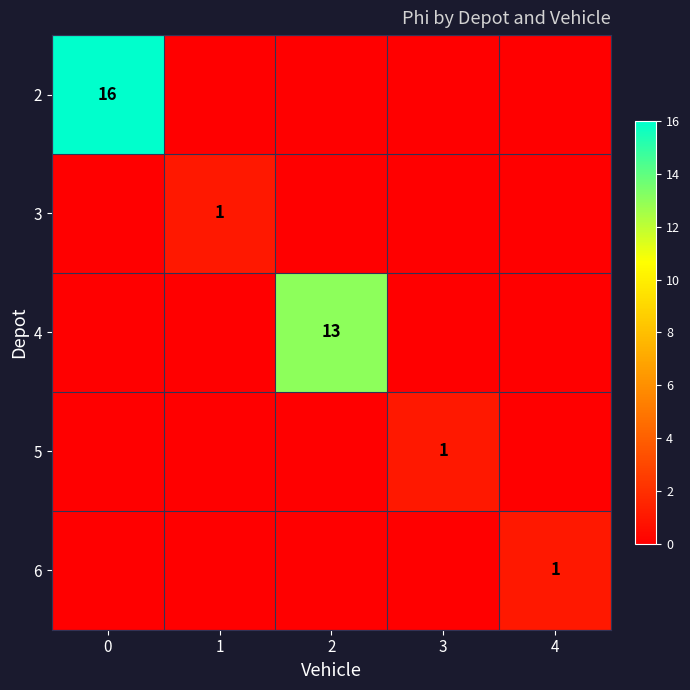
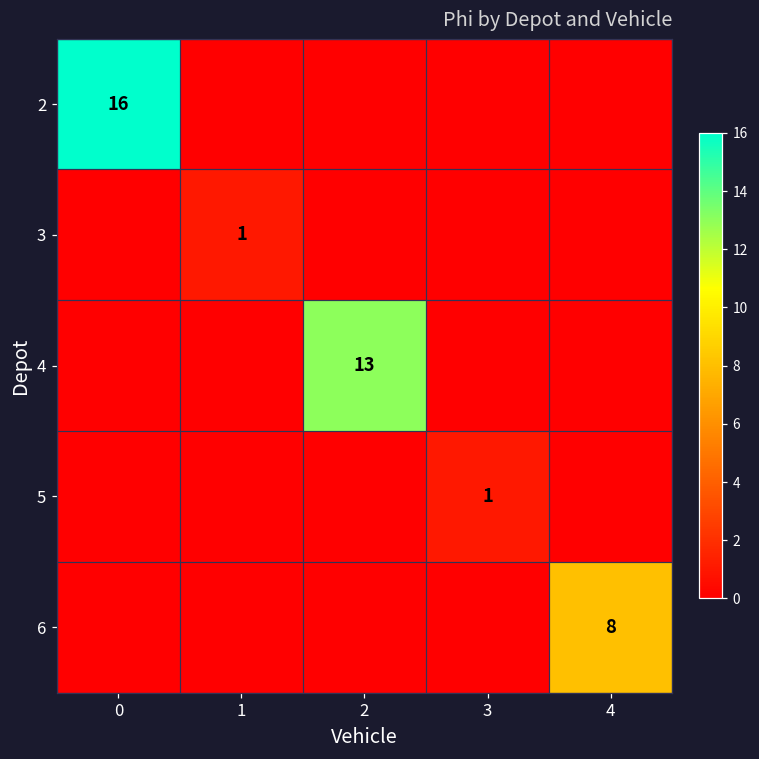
6, 4: 1 -> 8
